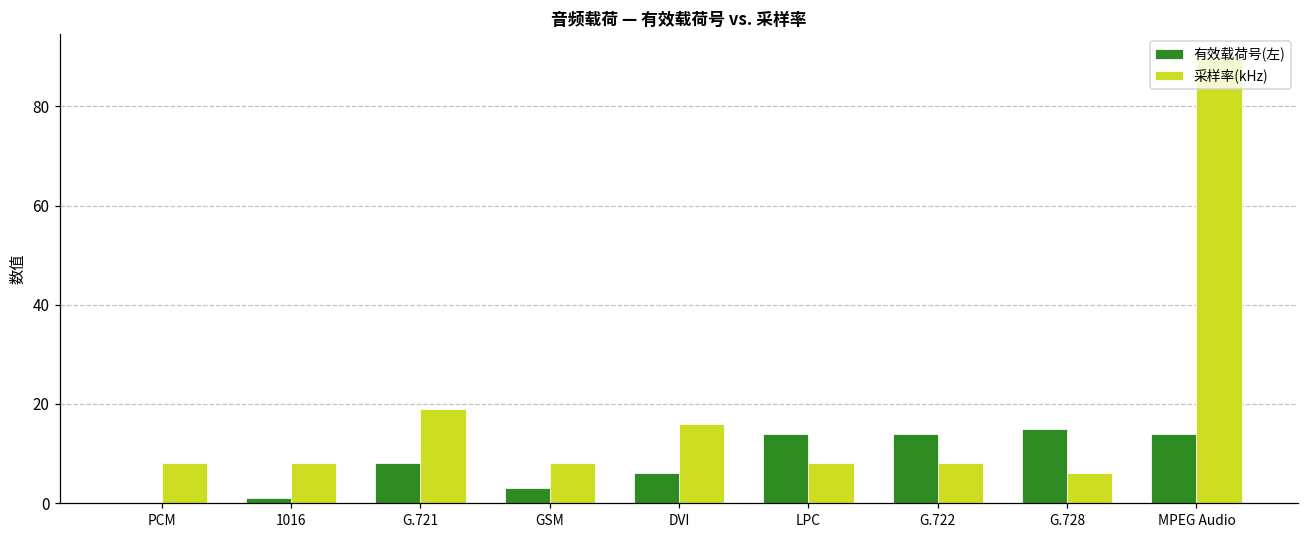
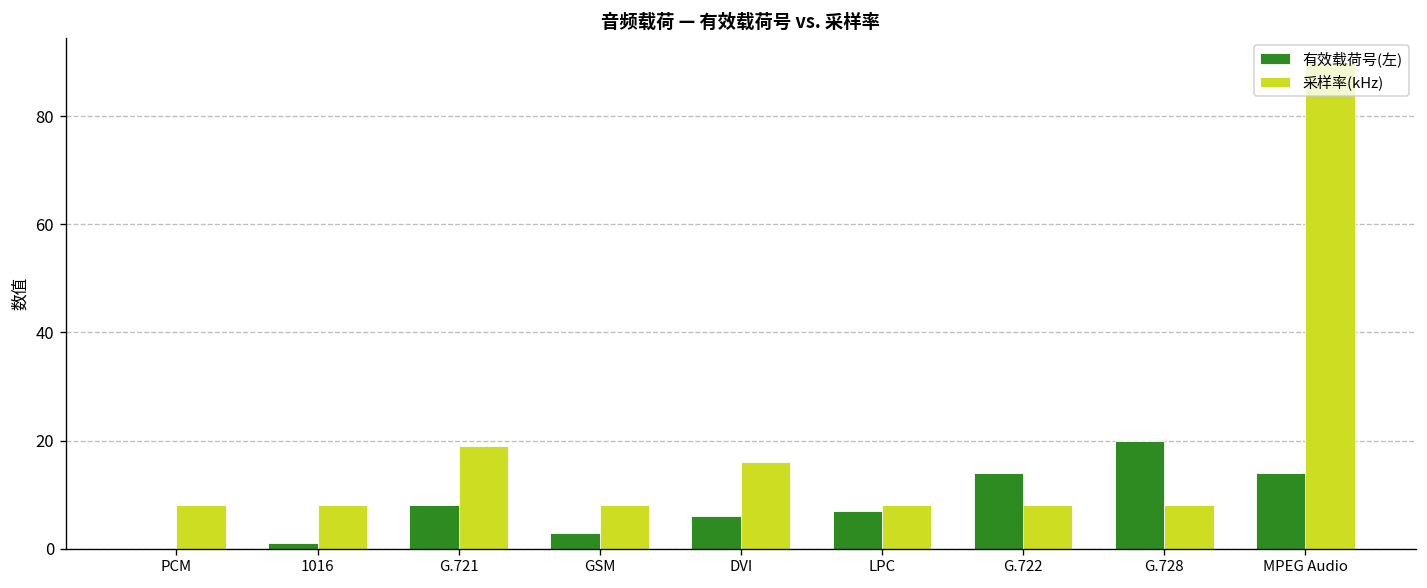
有效载荷号(左), LPC: 14 -> 7
有效载荷号(左), G.728: 15 -> 20
采样率(kHz), G.728: 6 -> 8
